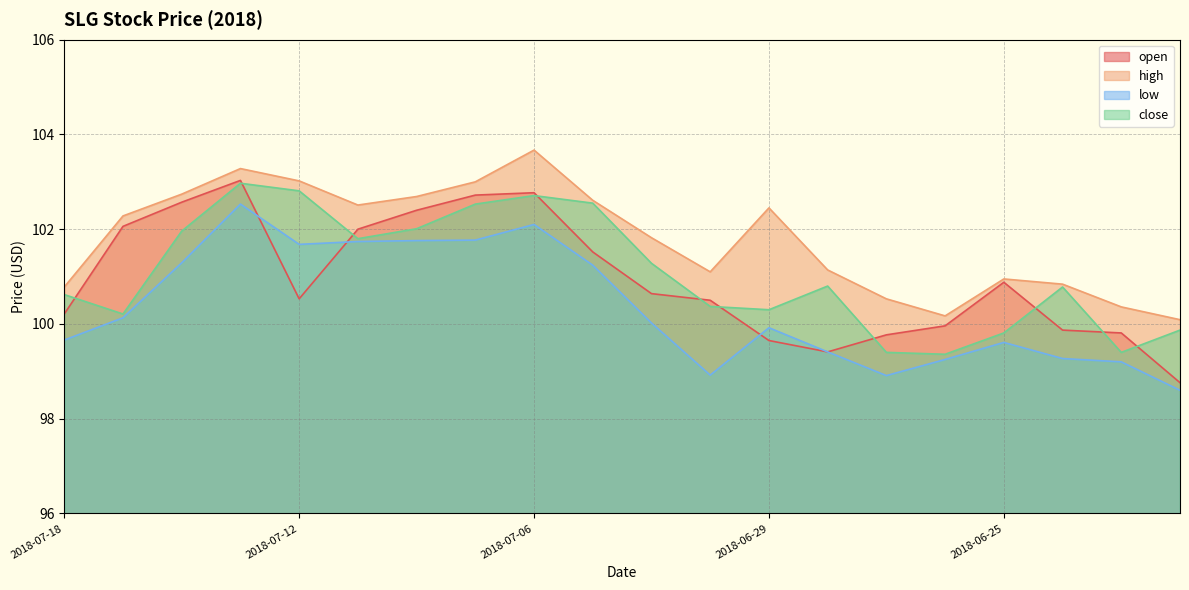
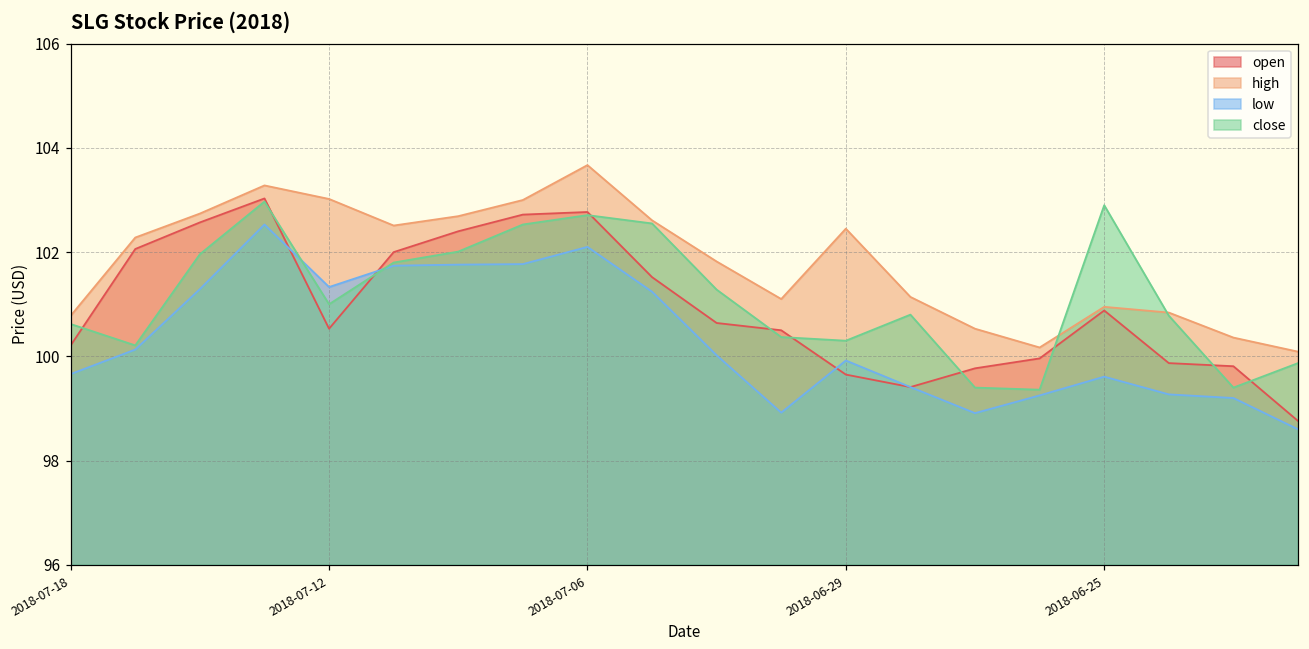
low, 2018-07-12: 101.7 -> 101.3
close, 2018-07-12: 102.8 -> 101.0
close, 2018-06-25: 99.8 -> 102.9
